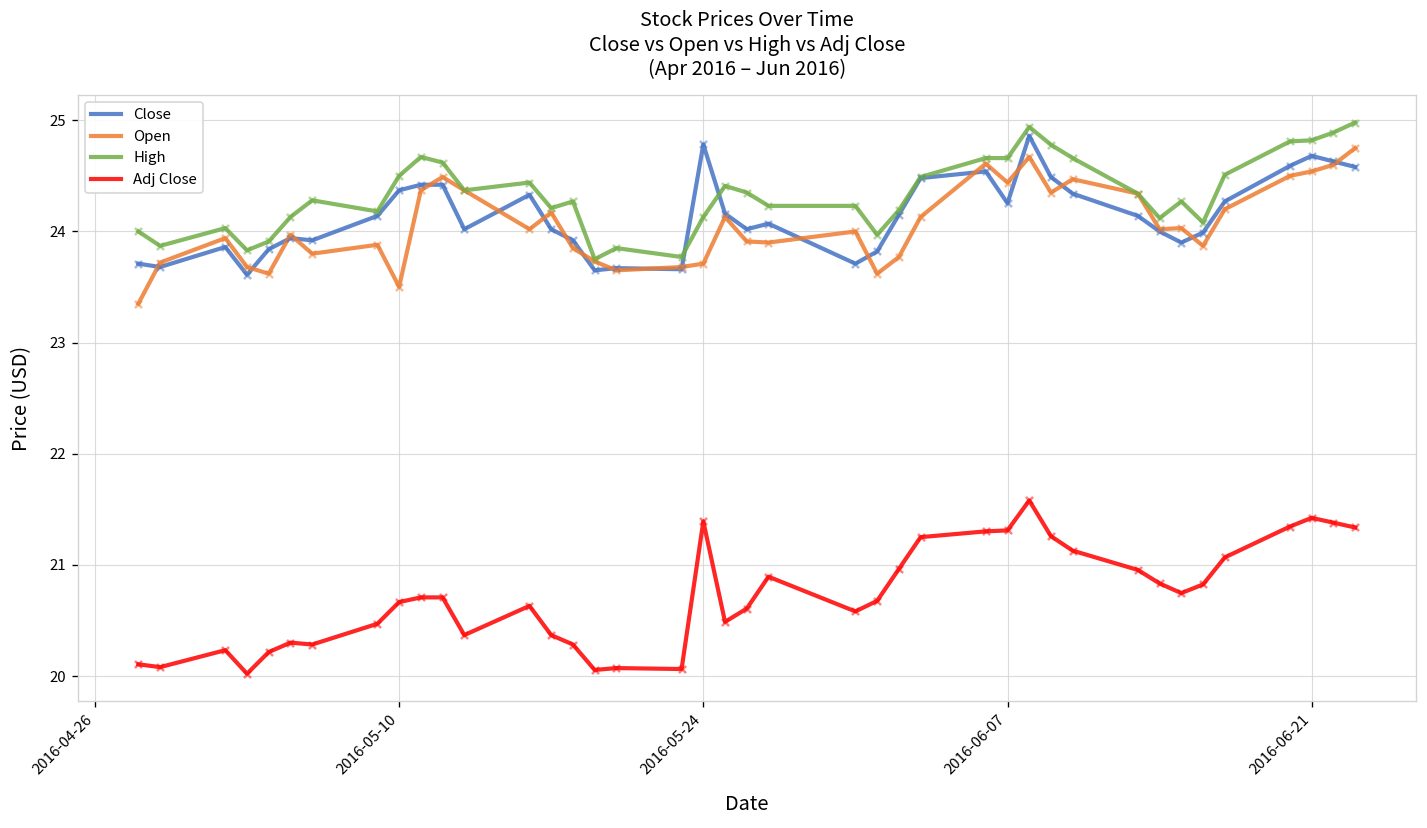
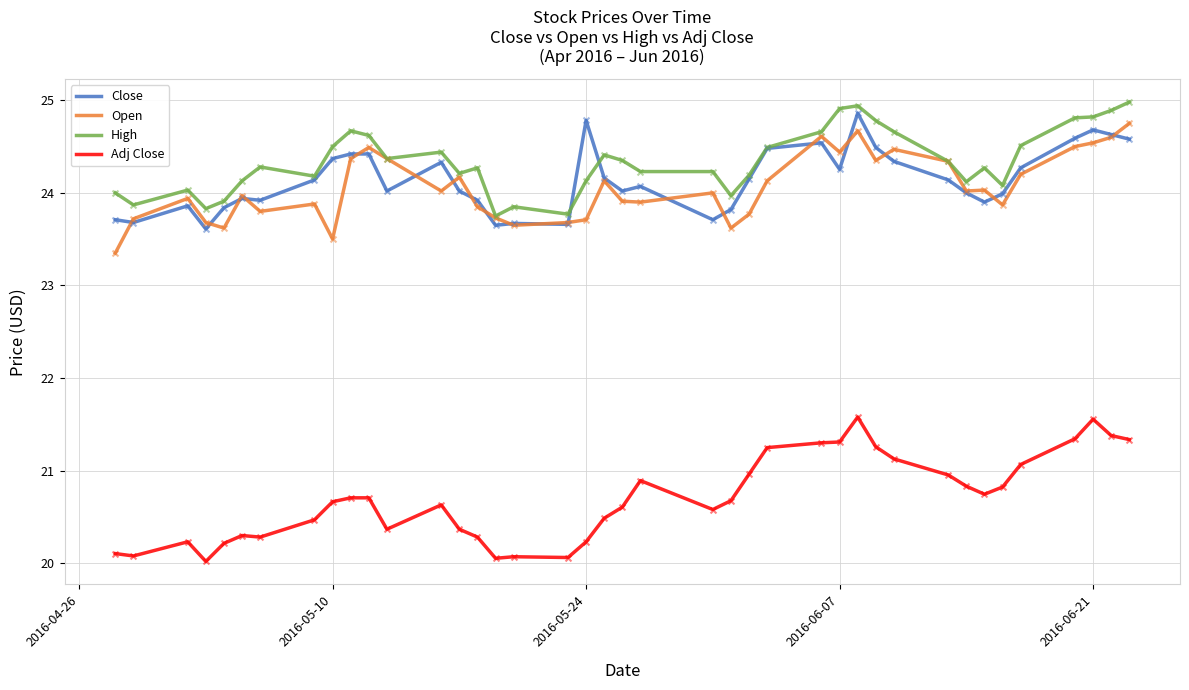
Adj Close, 2016-05-24: 21.4 -> 20.2
High, 2016-06-07: 24.7 -> 24.9
Adj Close, 2016-06-21: 21.4 -> 21.6
